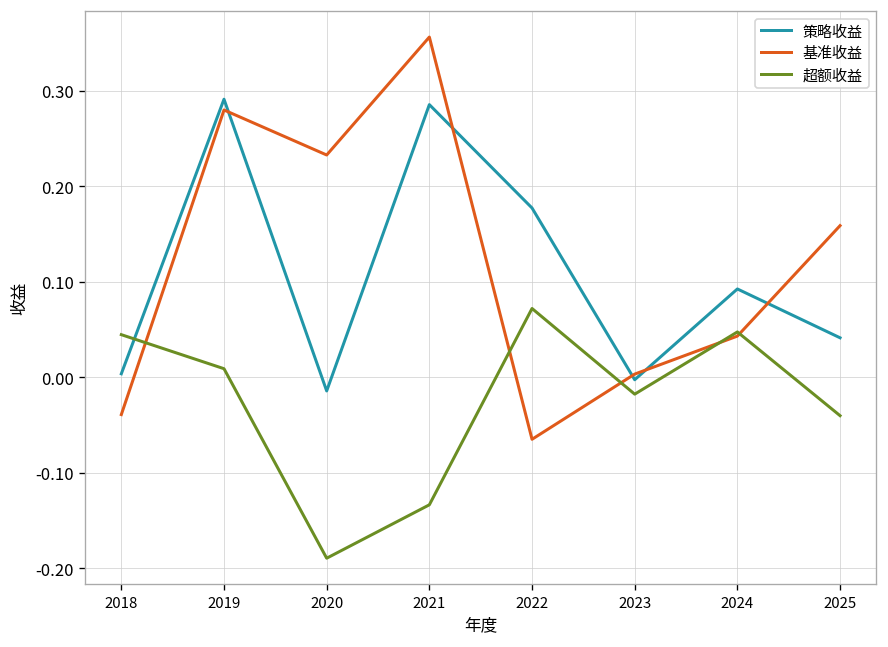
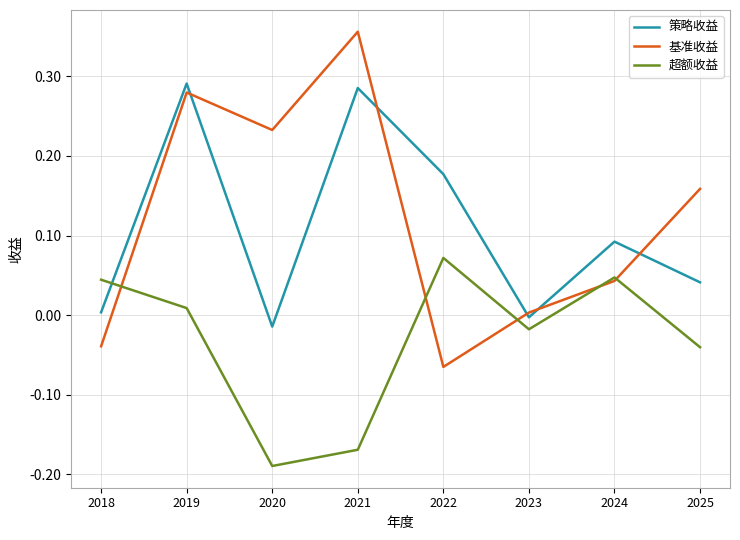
超额收益, 2021: -0.13 -> -0.17
